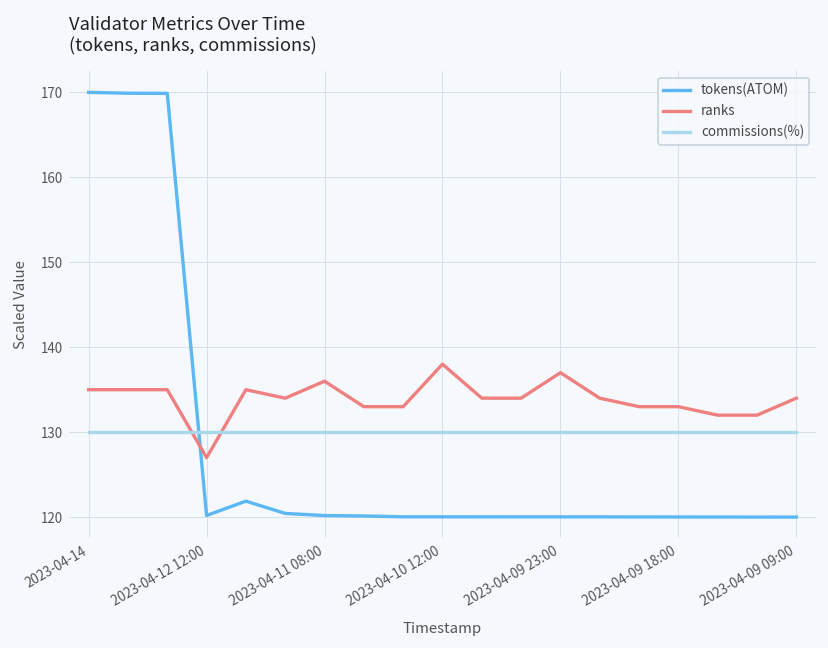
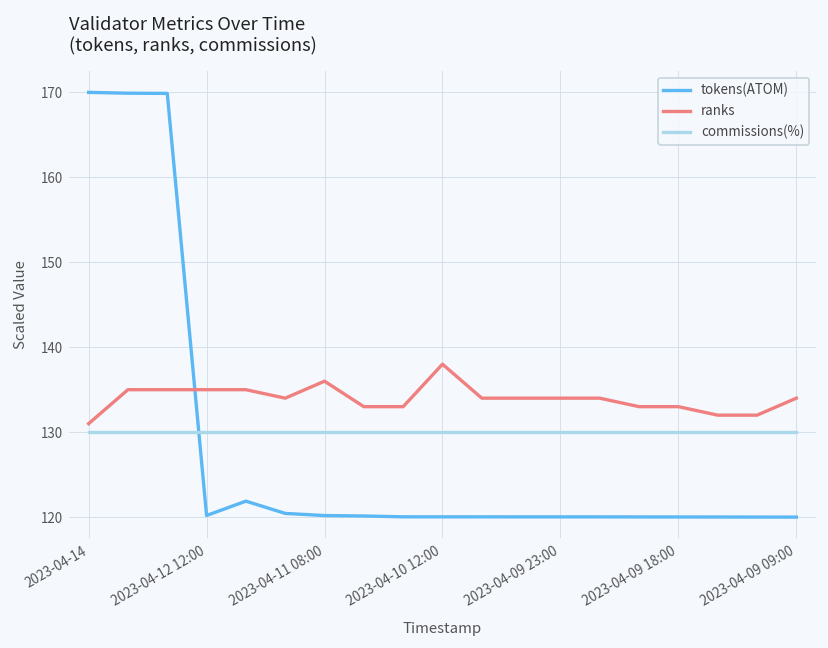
ranks, 2023-04-14: 135 -> 131
ranks, 2023-04-12 12:00: 127 -> 135
ranks, 2023-04-09 23:00: 137 -> 134
